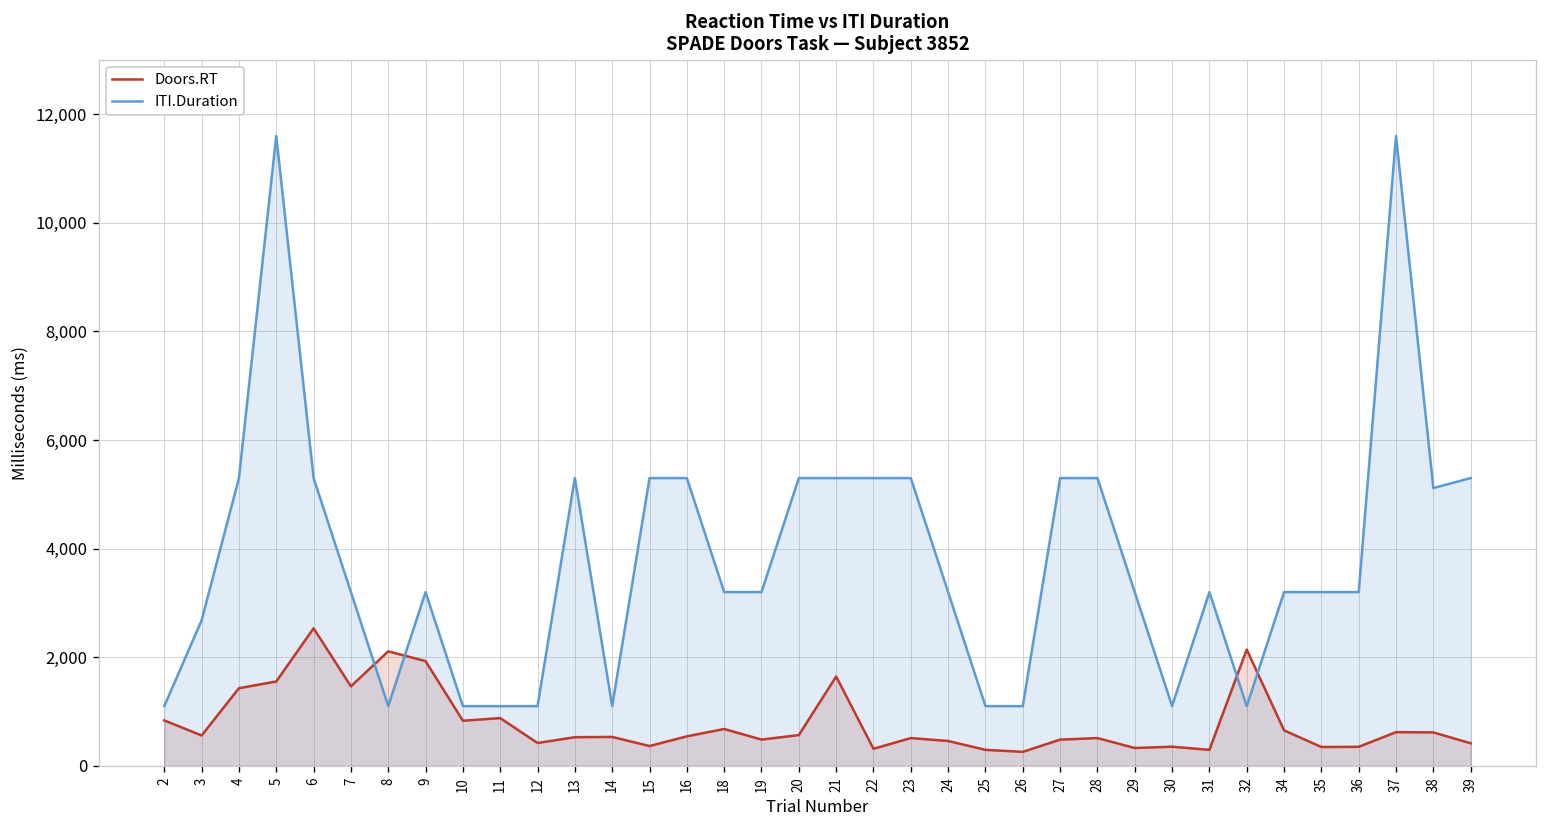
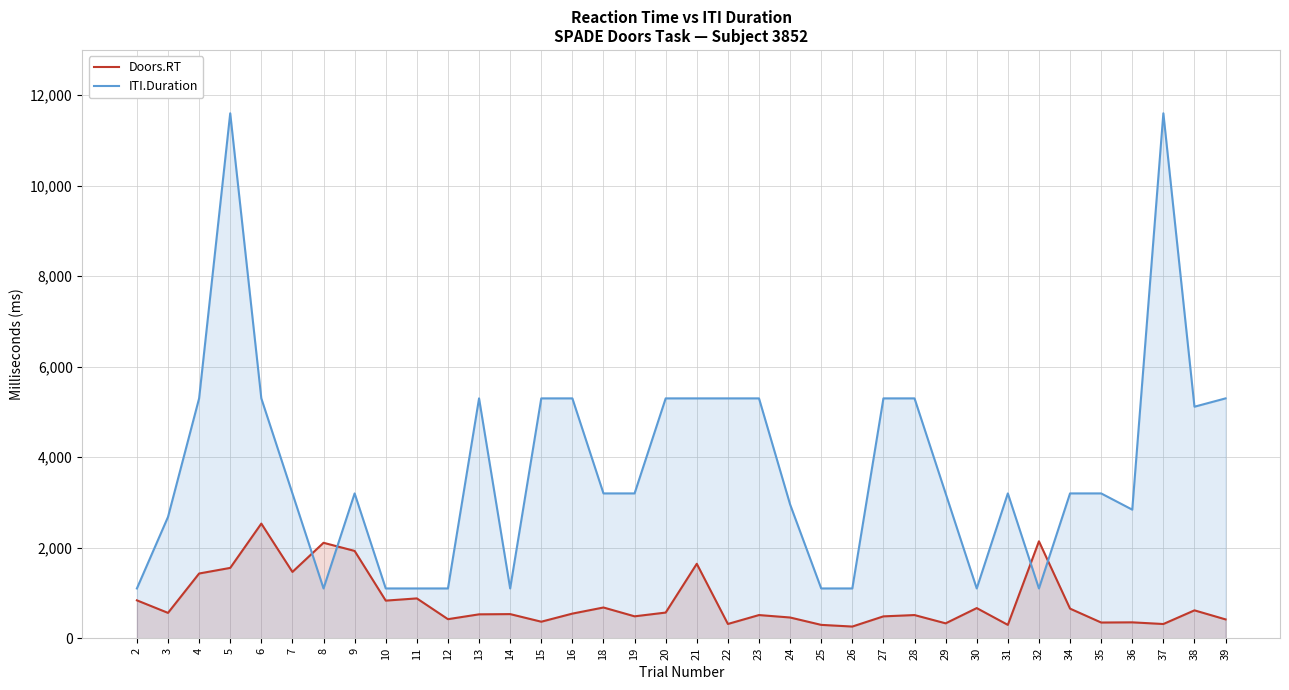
ITI.Duration, 24: 3,200 -> 3,000
Doors.RT, 30: 400 -> 700
ITI.Duration, 36: 3,200 -> 2,800
Doors.RT, 37: 600 -> 300
